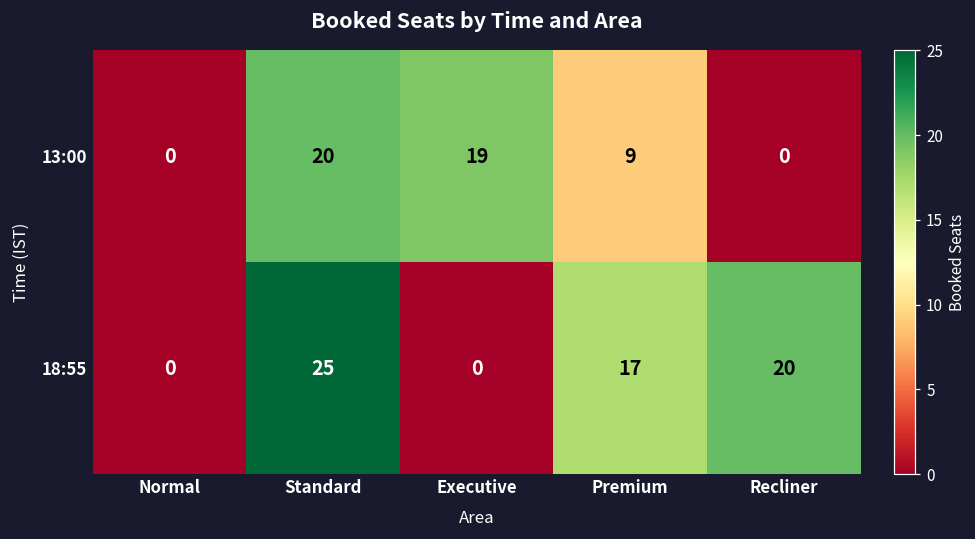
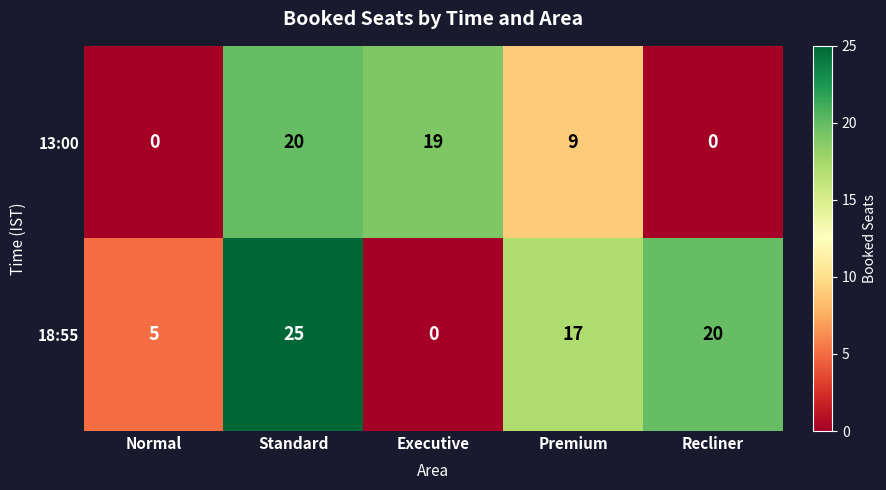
18:55, Normal: 0 -> 5
